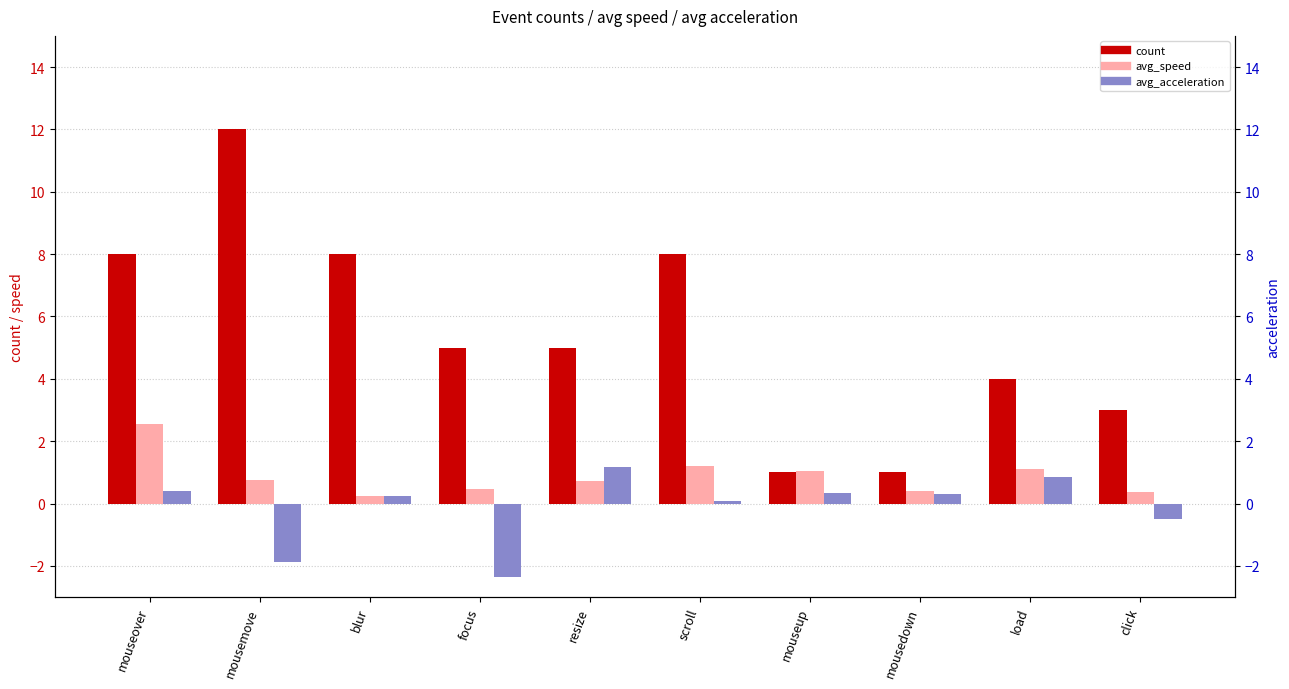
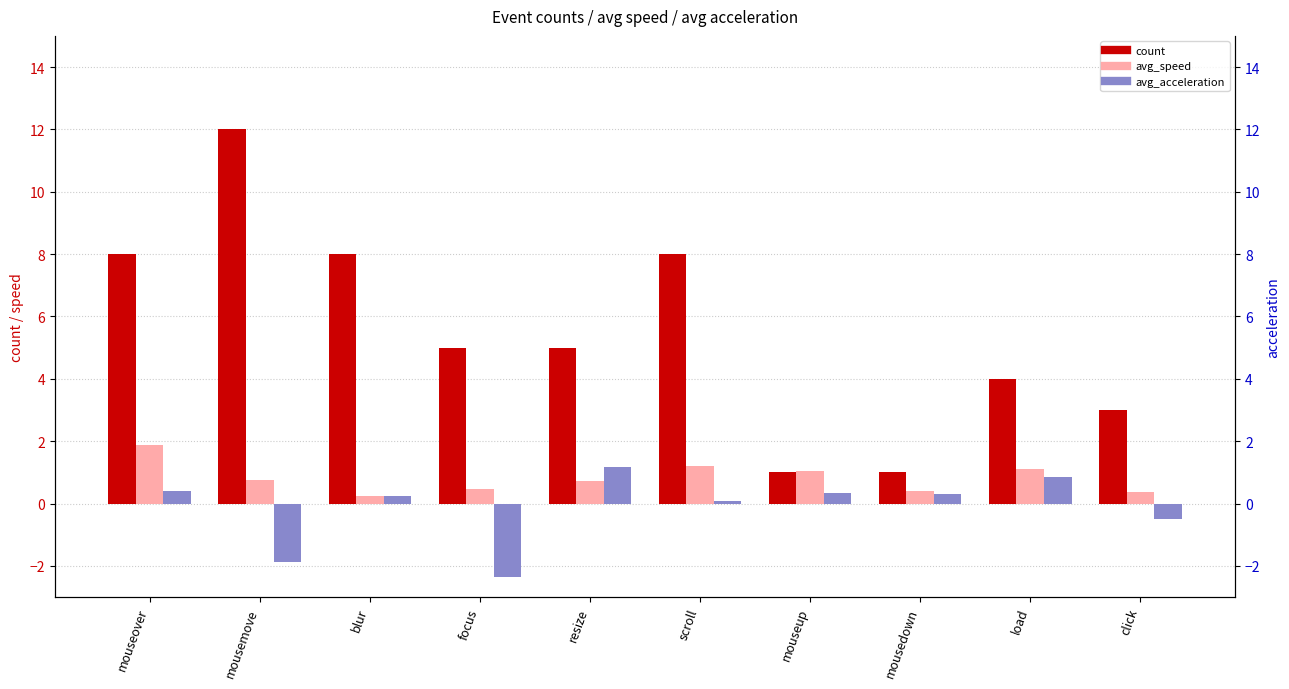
avg_speed, mouseover: 2.5 -> 1.9
